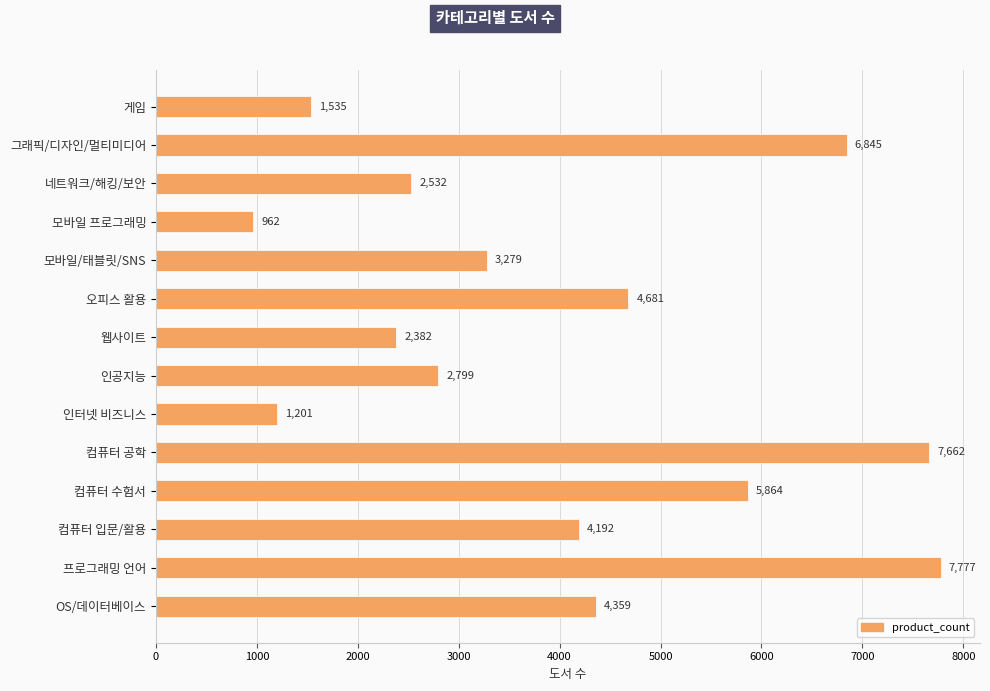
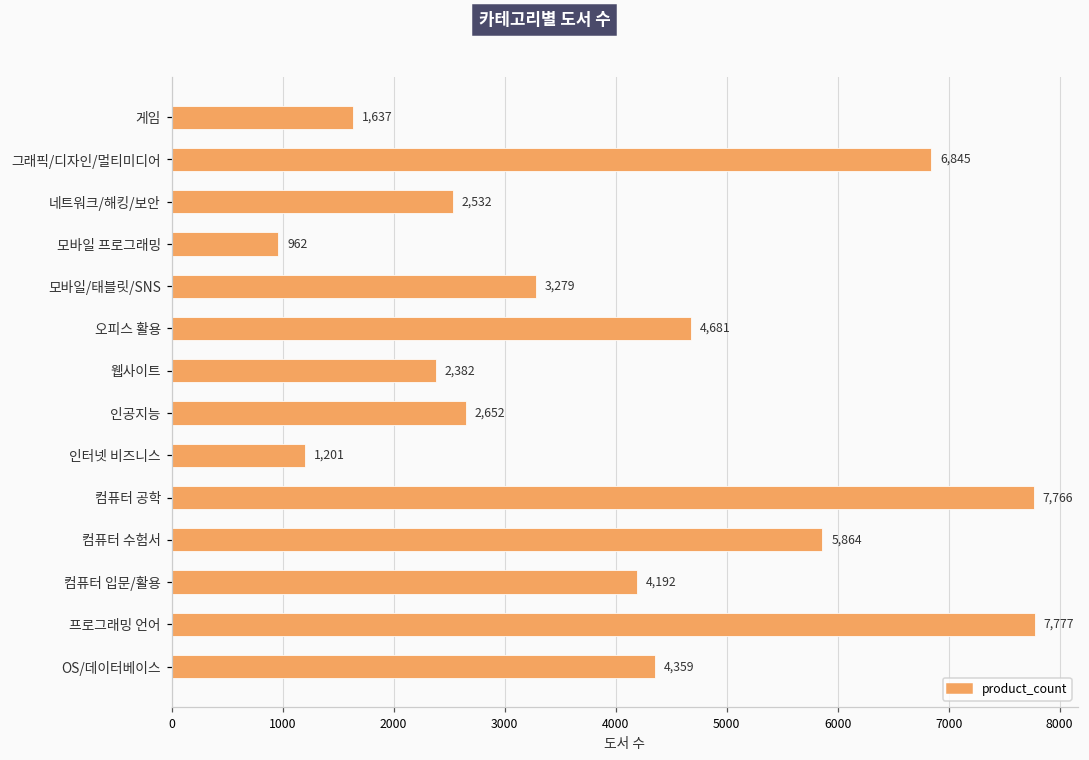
게임: 1,535 -> 1,637
인공지능: 2,799 -> 2,652
컴퓨터 공학: 7,662 -> 7,766
